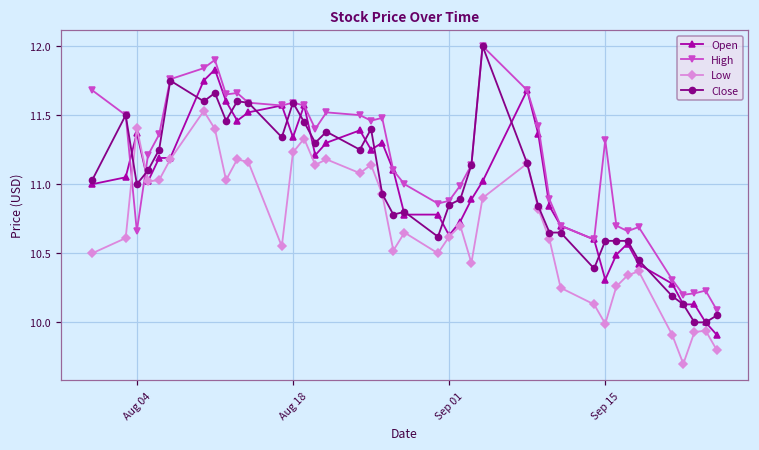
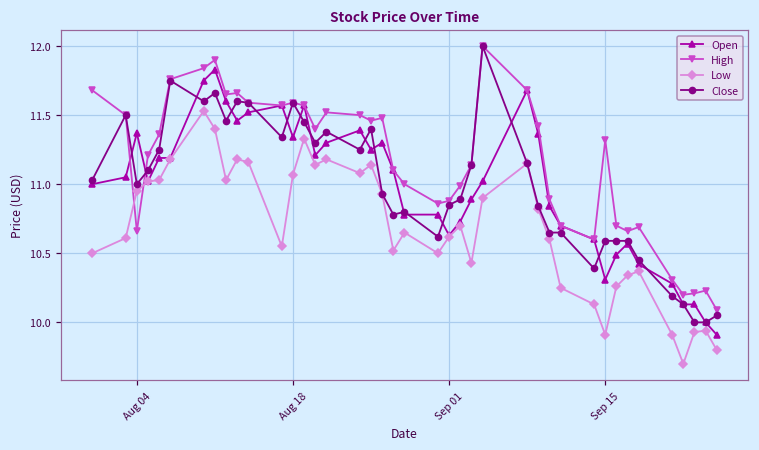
Low, Aug 04: 11.41 -> 10.95
Low, Aug 18: 11.23 -> 11.07
Low, Sep 15: 9.99 -> 9.91
